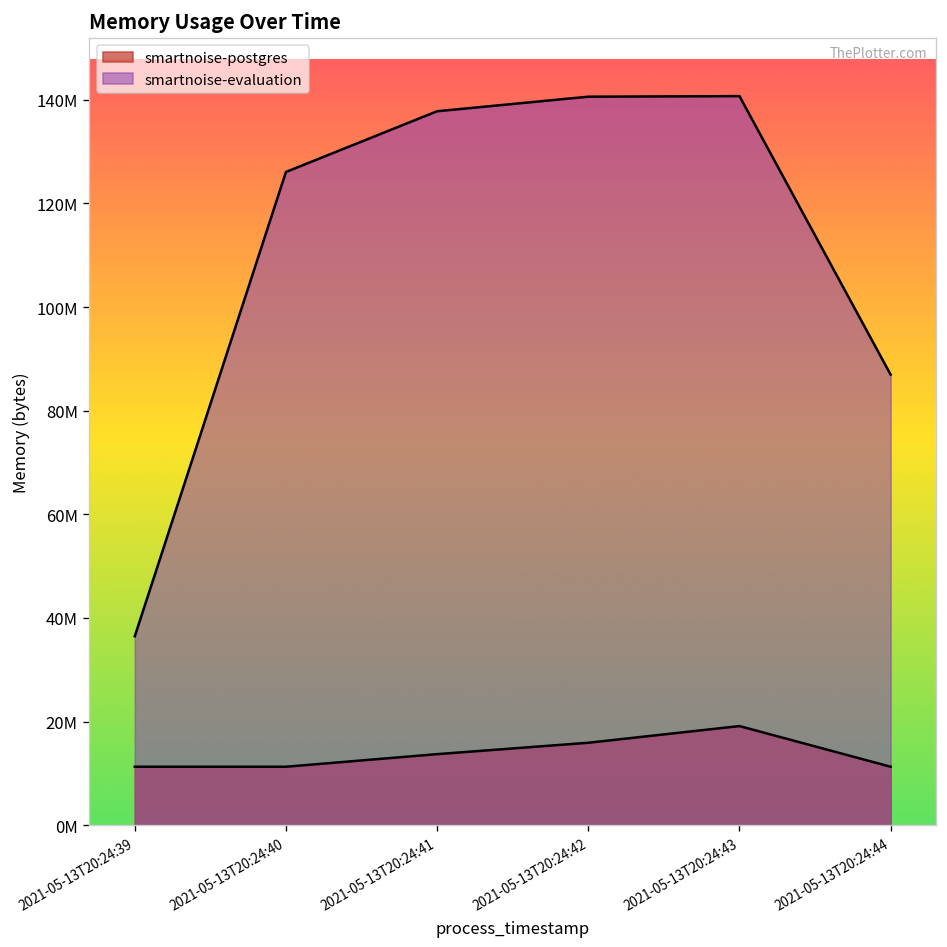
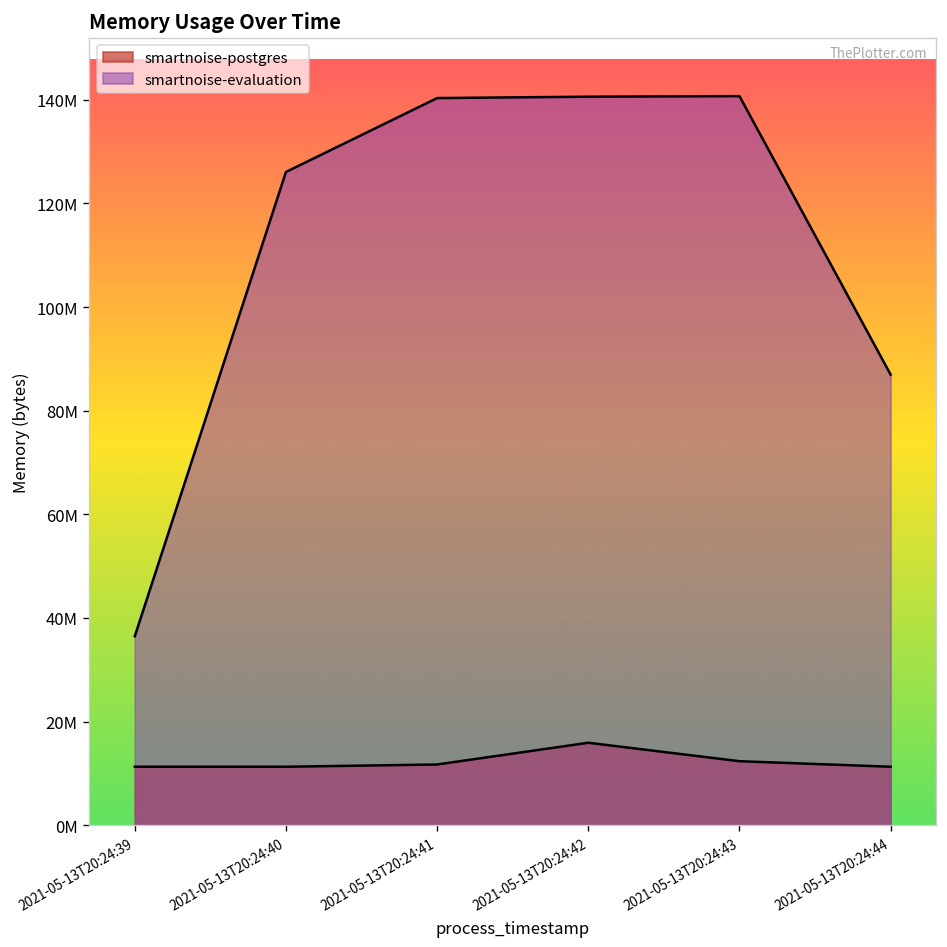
smartnoise-postgres, 2021-05-13T20:24:41: 14000000 -> 12000000
smartnoise-evaluation, 2021-05-13T20:24:41: 138000000 -> 140000000
smartnoise-postgres, 2021-05-13T20:24:43: 19000000 -> 12000000
